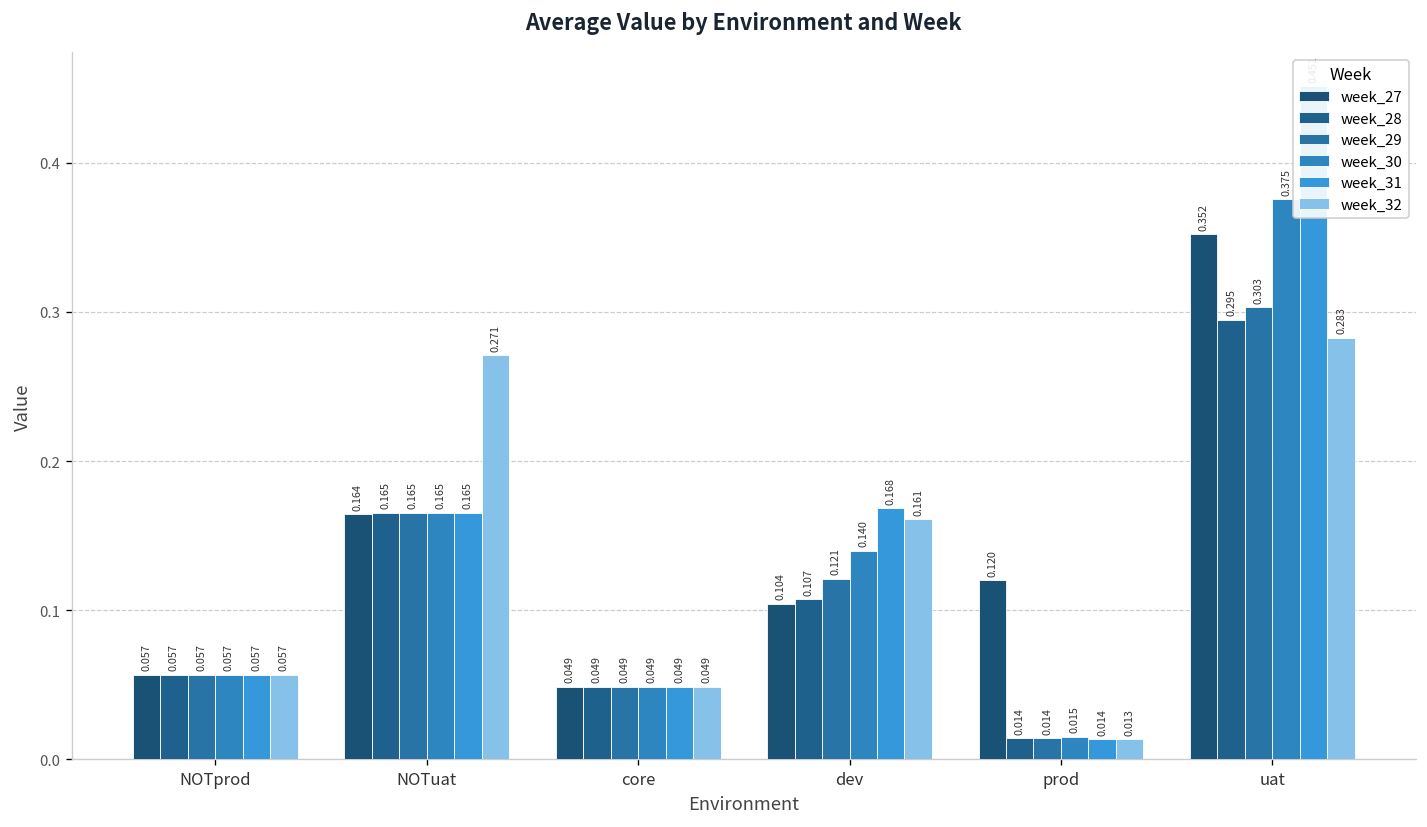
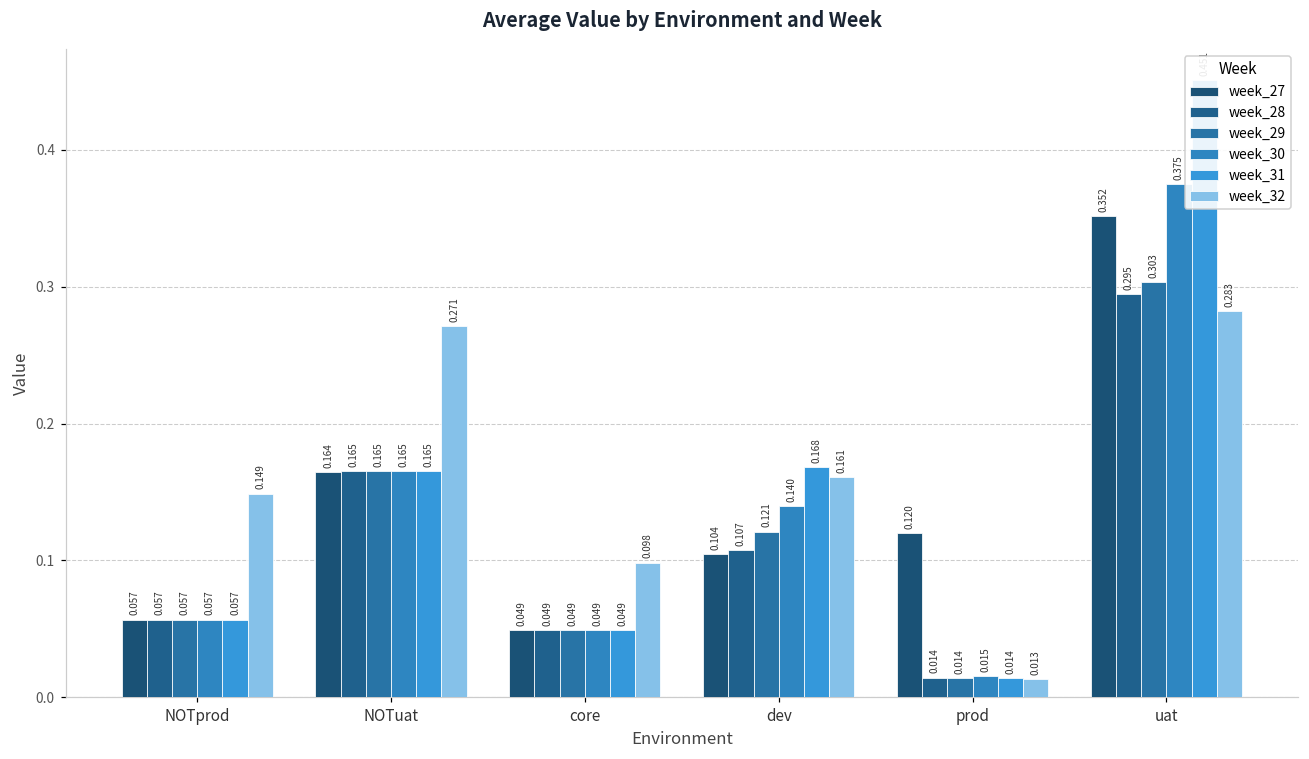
week_32, NOTprod: 0.057 -> 0.149
week_32, core: 0.049 -> 0.098
